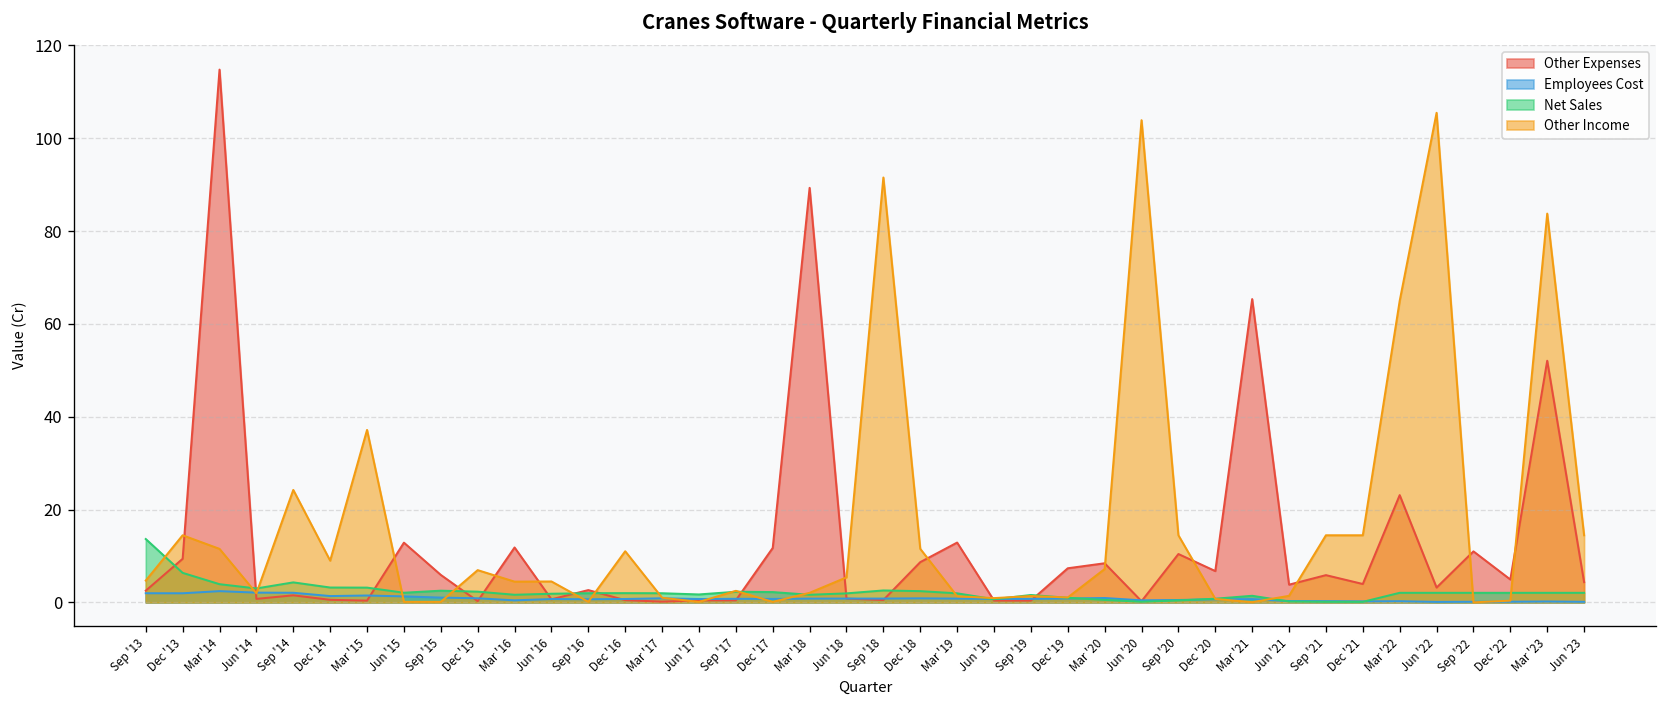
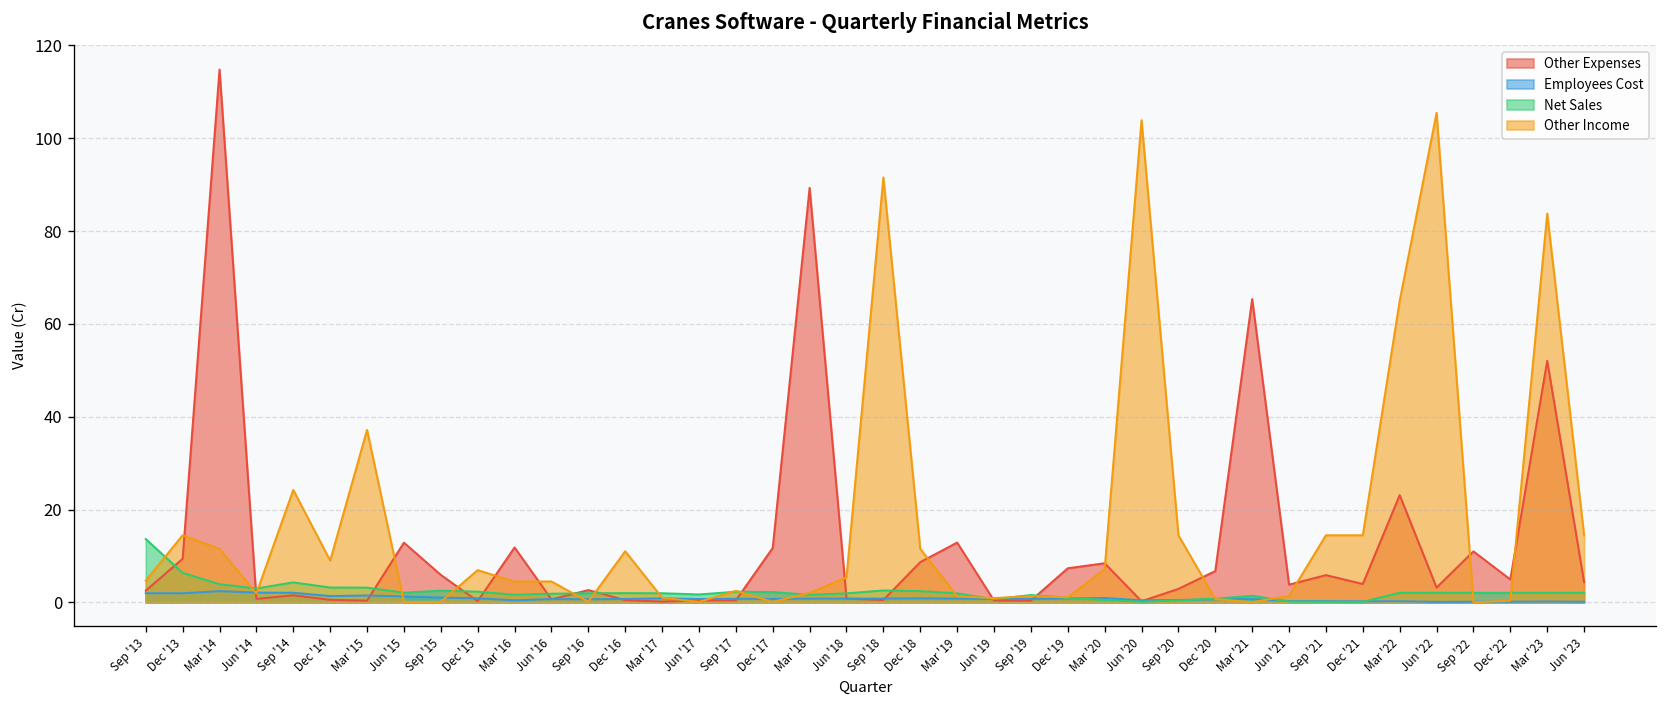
Other Expenses, Sep '20: 10 -> 3
